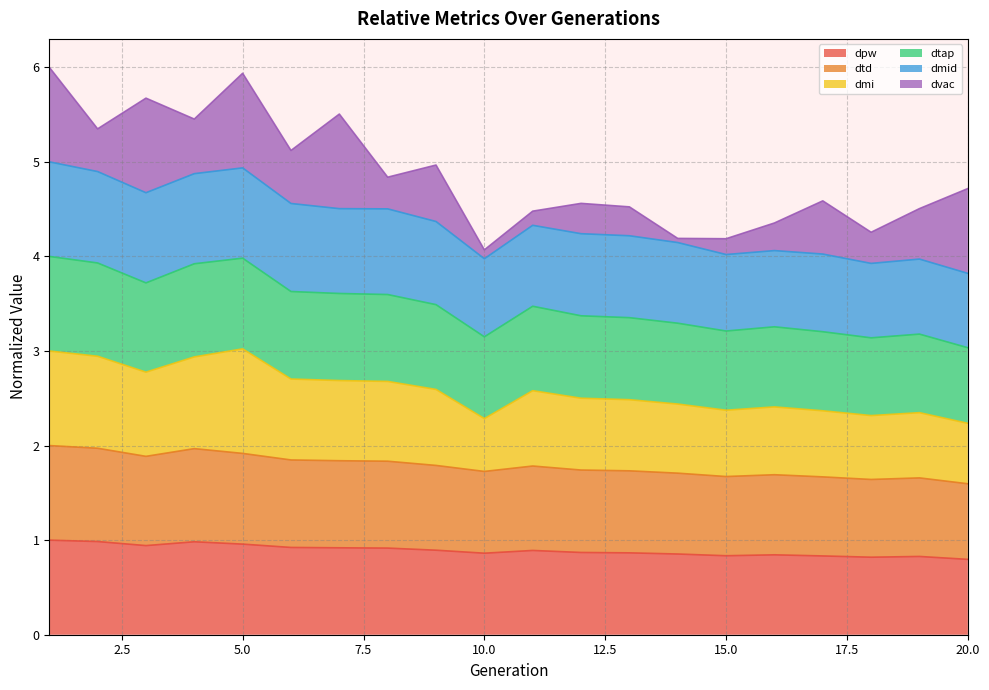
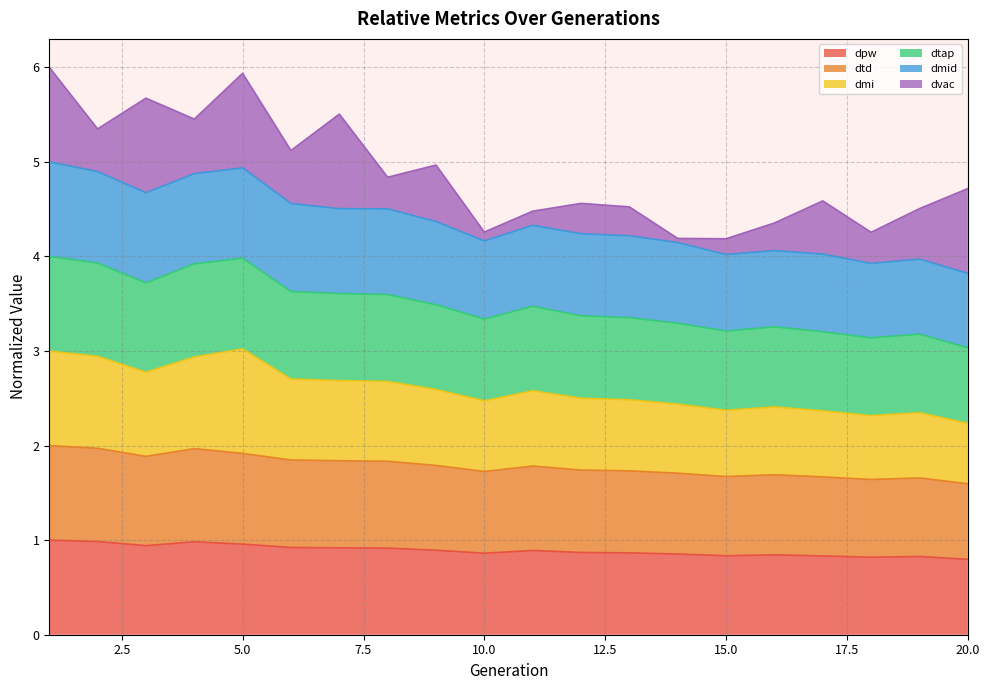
dmi, 10.0: 0.6 -> 0.7
